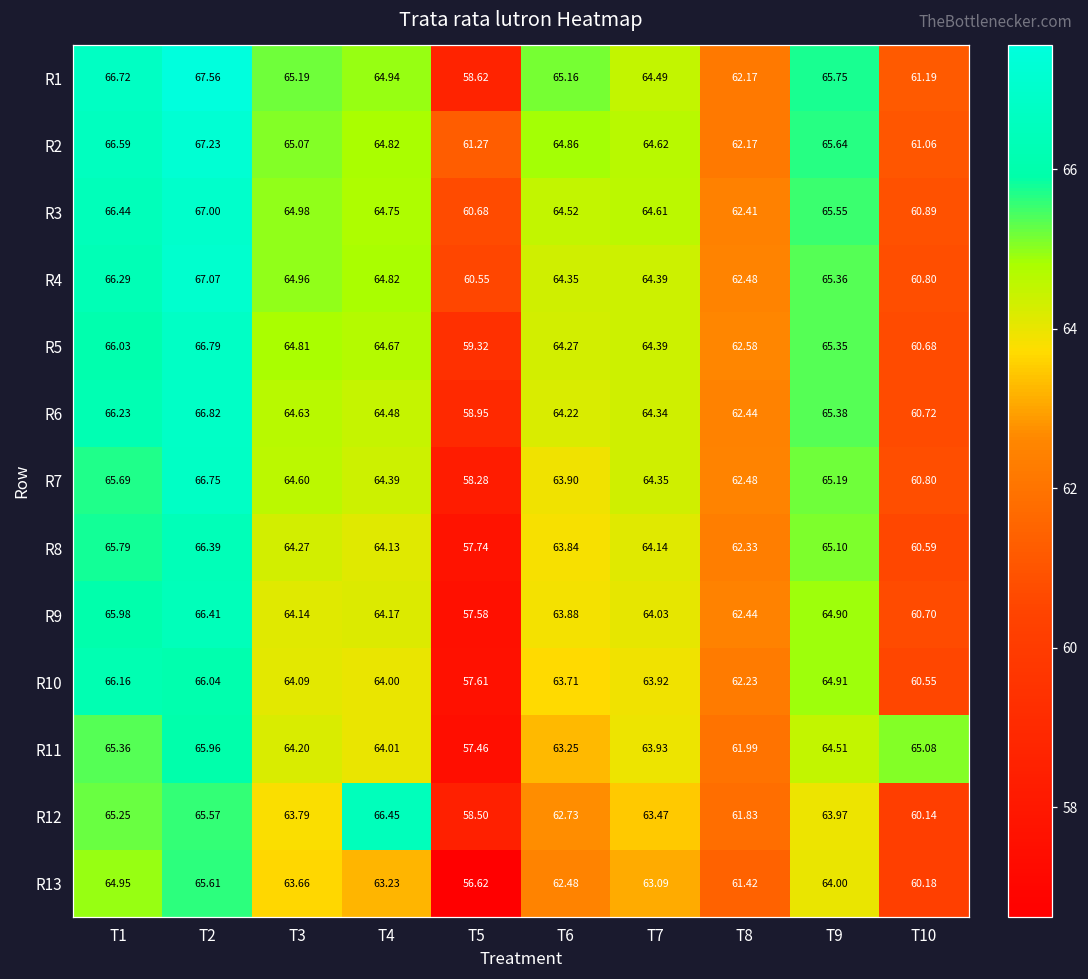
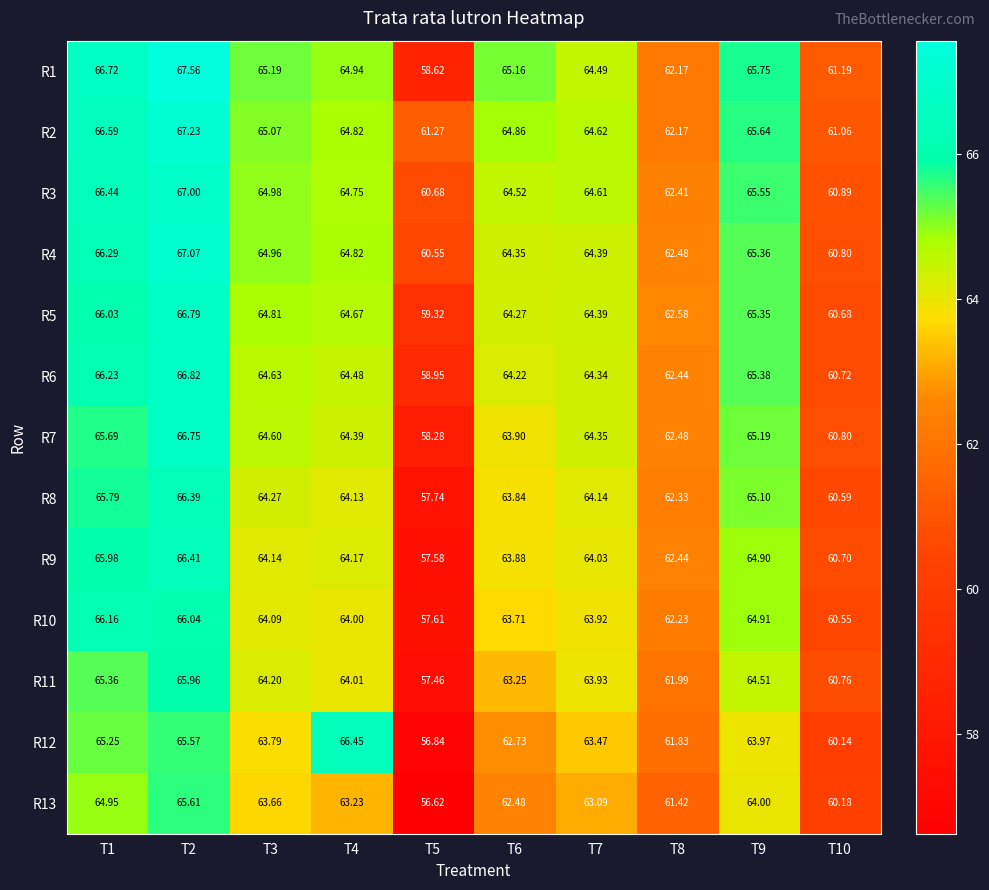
R11, T10: 65.08 -> 60.76
R12, T5: 58.50 -> 56.84
